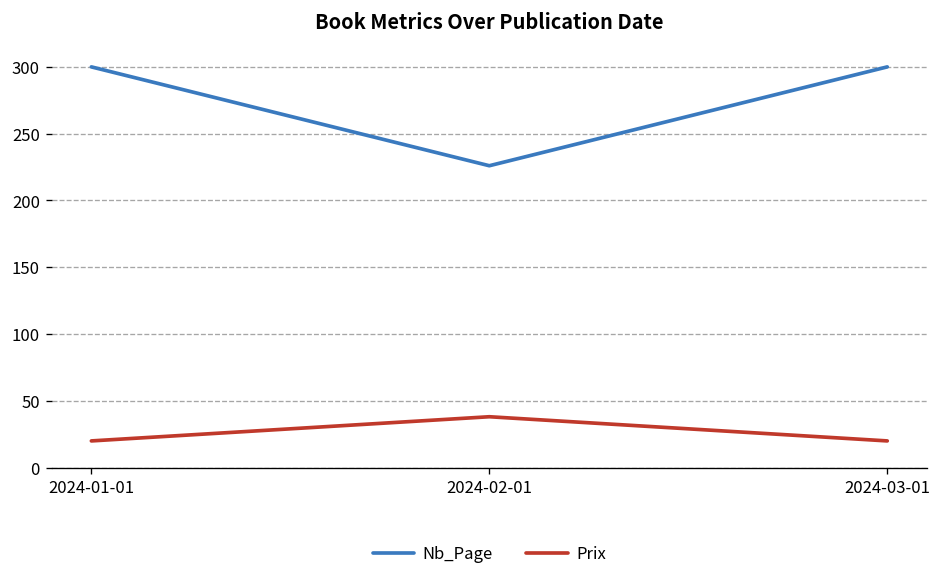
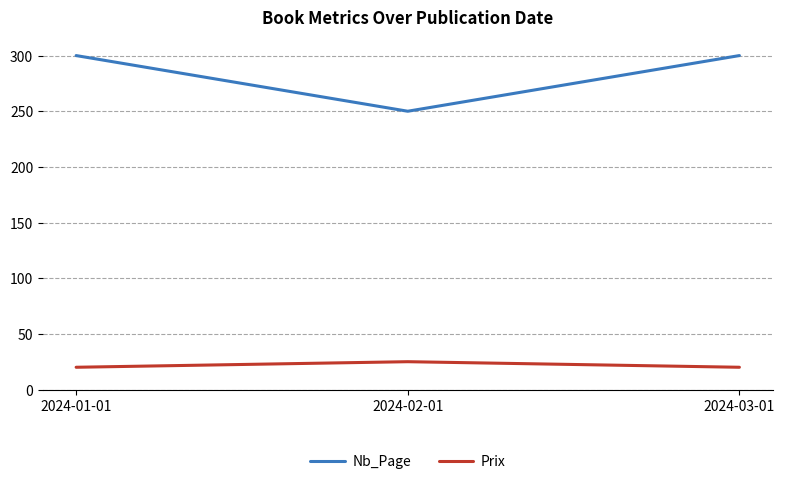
Nb_Page, 2024-02-01: 226 -> 250
Prix, 2024-02-01: 38 -> 25
